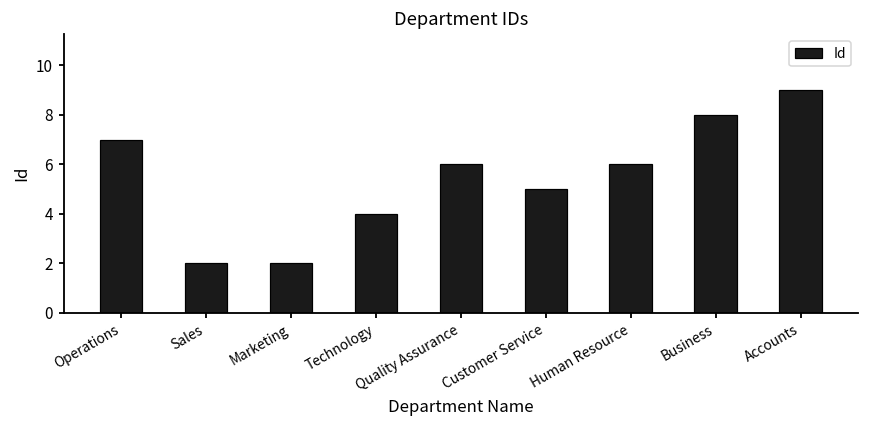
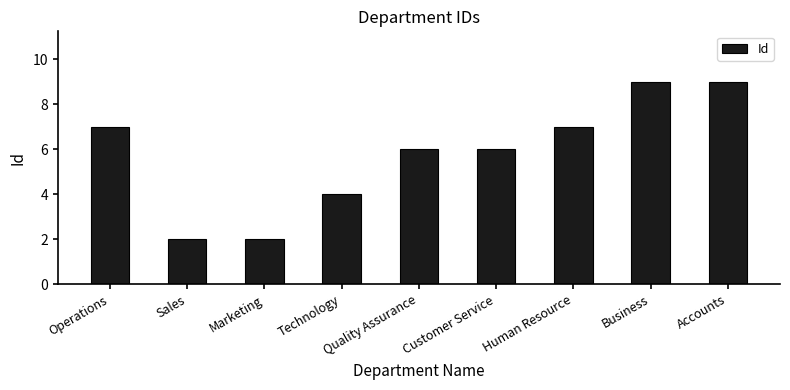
Customer Service: 5 -> 6
Human Resource: 6 -> 7
Business: 8 -> 9
